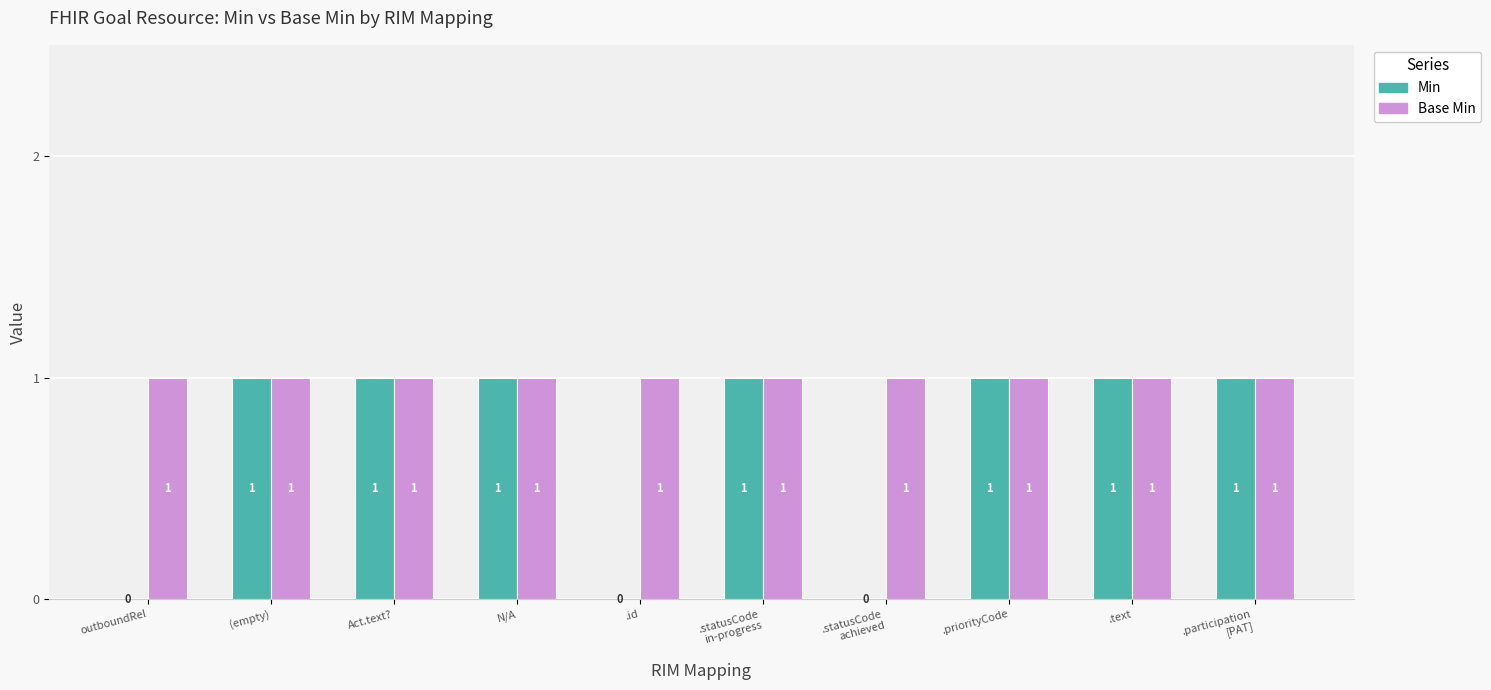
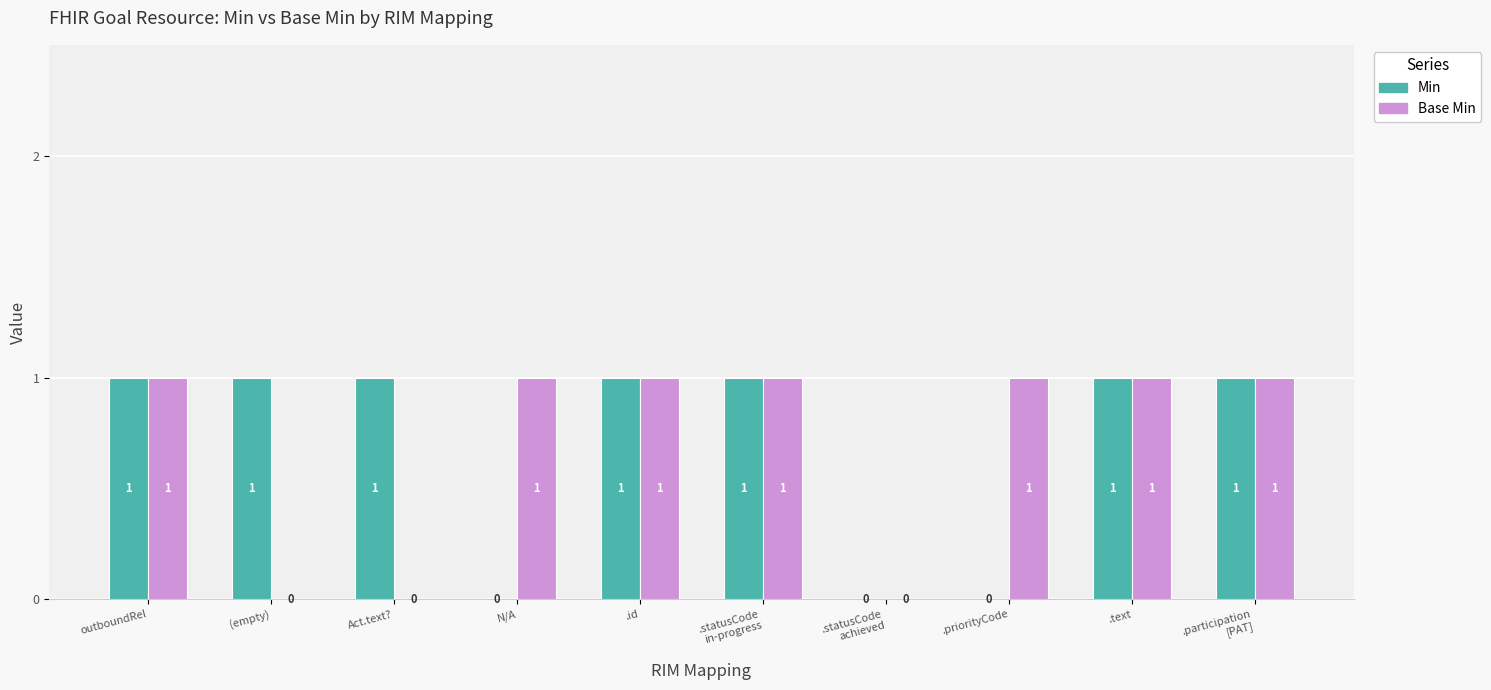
Min, outboundRel: 0 -> 1
Base Min, (empty): 1 -> 0
Base Min, Act.text?: 1 -> 0
Min, N/A: 1 -> 0
Min, .id: 0 -> 1
Base Min, .statusCode achieved: 1 -> 0
Min, .priorityCode: 1 -> 0
